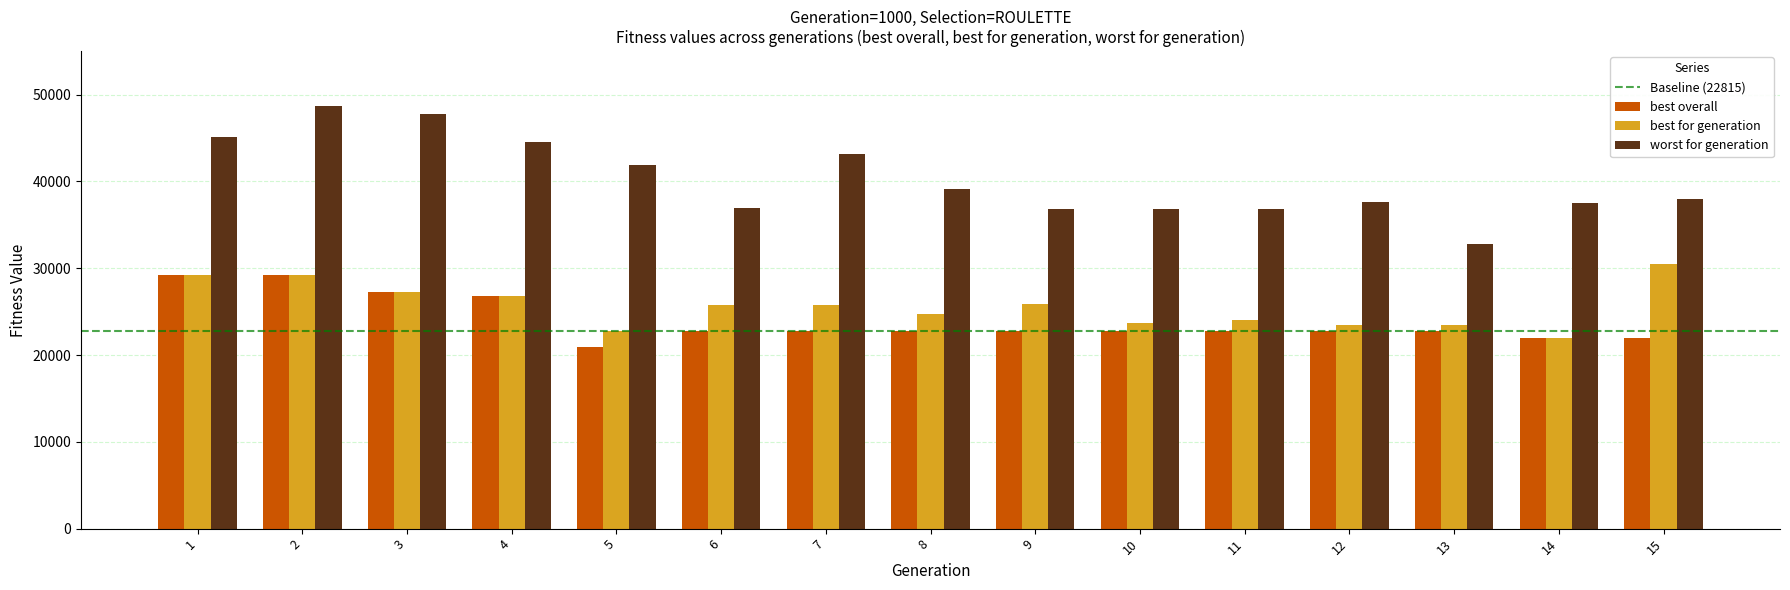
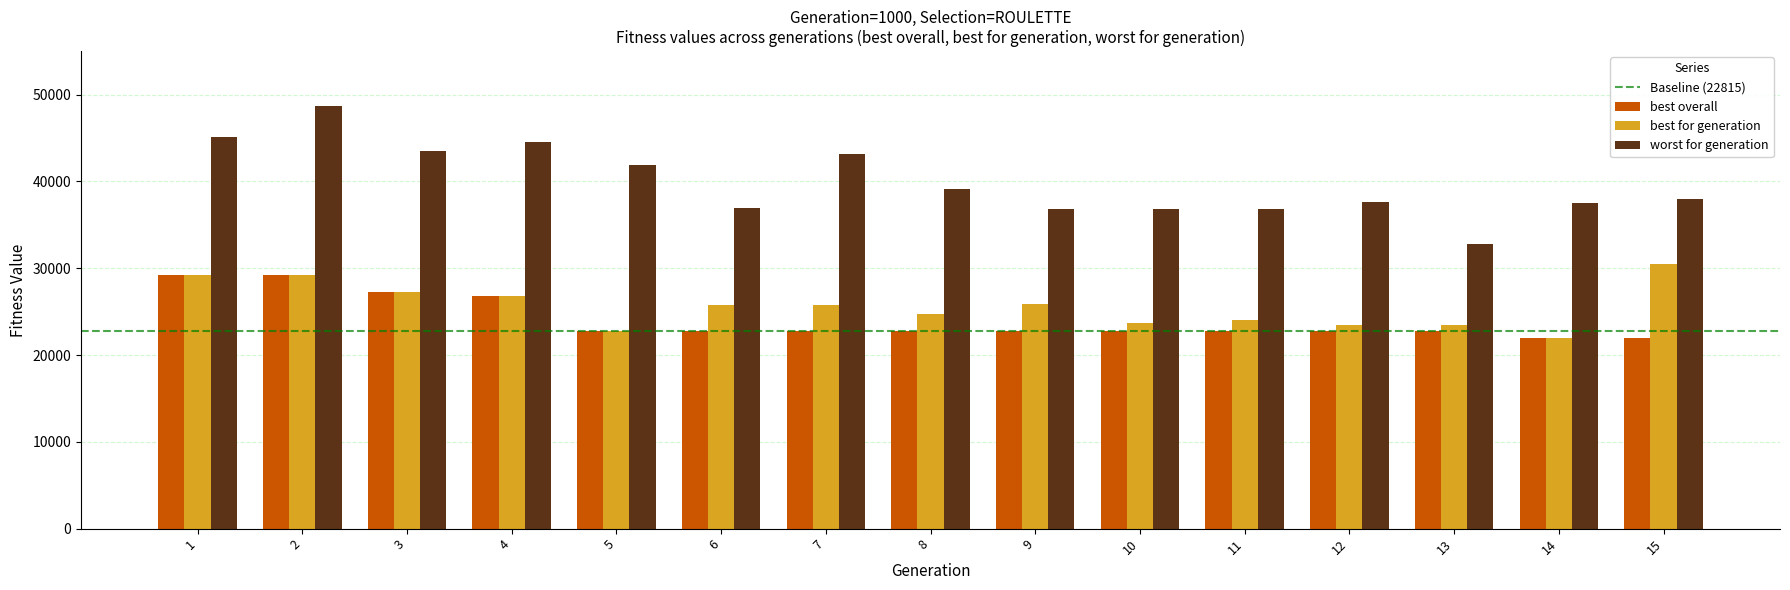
worst for generation, 3: 48000 -> 44000
best overall, 5: 21000 -> 23000
